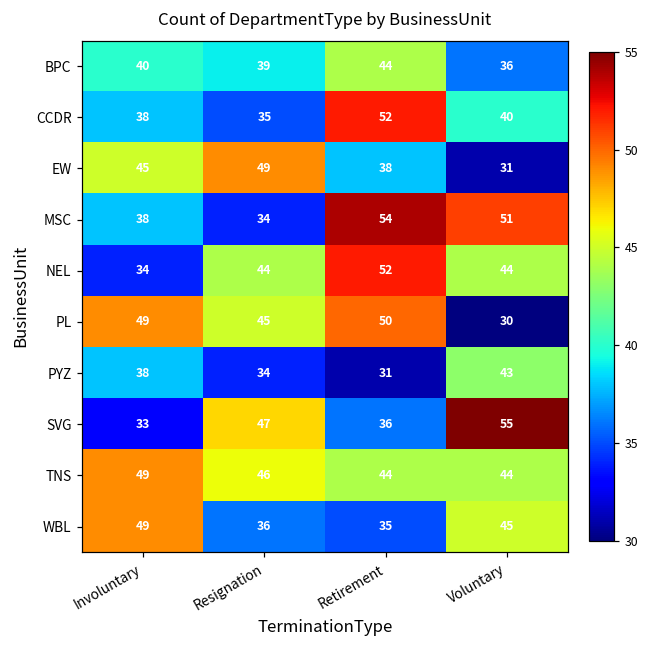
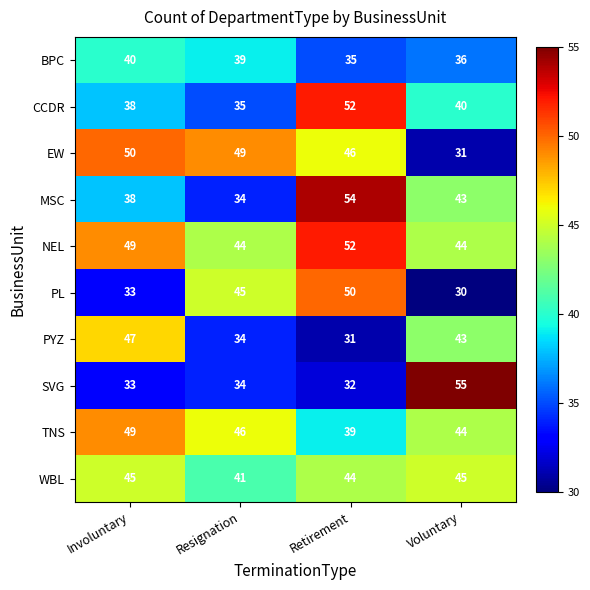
BPC, Retirement: 44 -> 35
EW, Involuntary: 45 -> 50
EW, Retirement: 38 -> 46
MSC, Voluntary: 51 -> 43
NEL, Involuntary: 34 -> 49
PL, Involuntary: 49 -> 33
PYZ, Involuntary: 38 -> 47
SVG, Resignation: 47 -> 34
SVG, Retirement: 36 -> 32
TNS, Retirement: 44 -> 39
WBL, Involuntary: 49 -> 45
WBL, Resignation: 36 -> 41
WBL, Retirement: 35 -> 44
